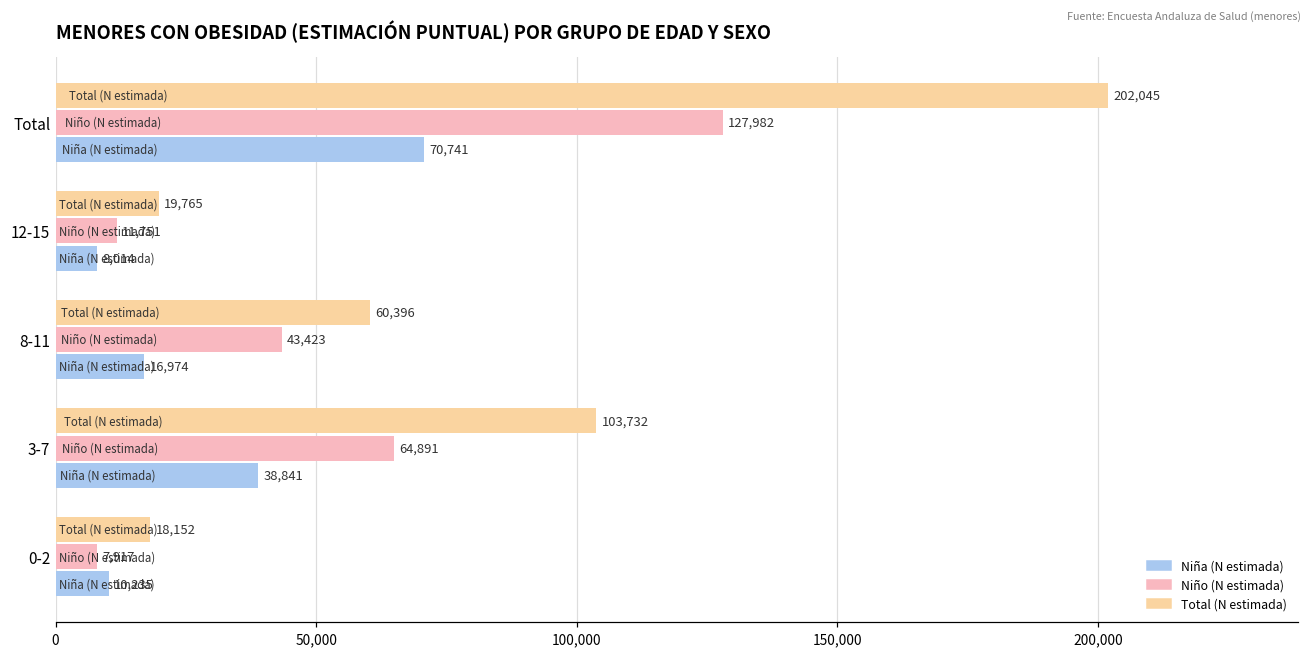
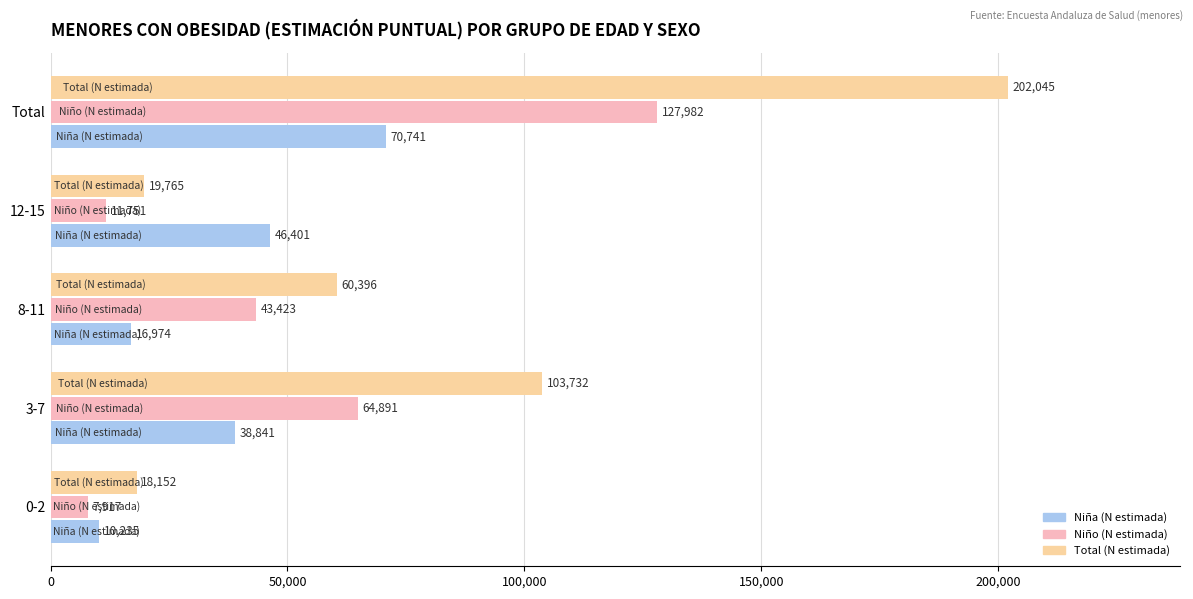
Niña (N estimada), 12-15: 8,014 -> 46,401
